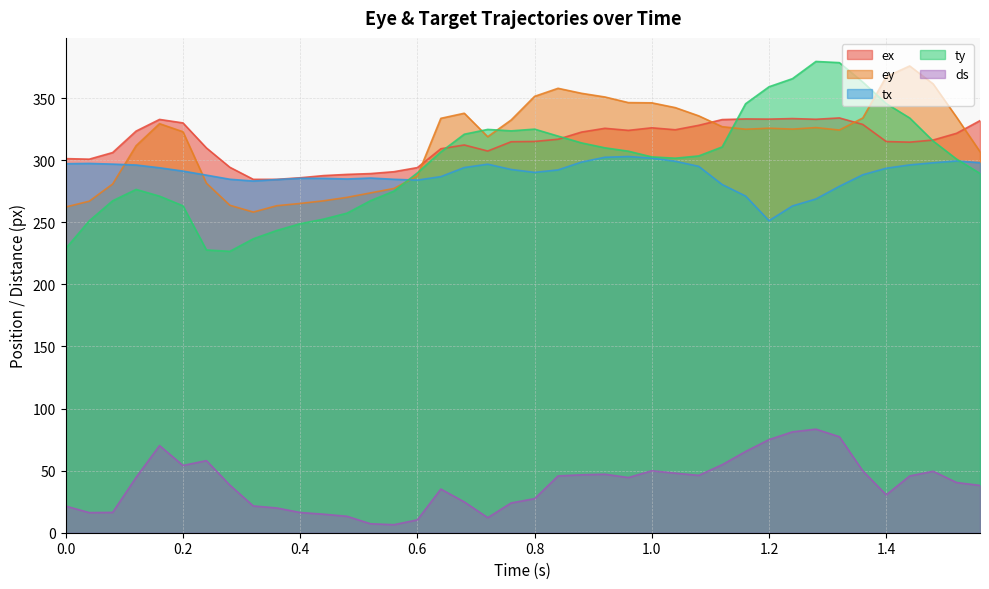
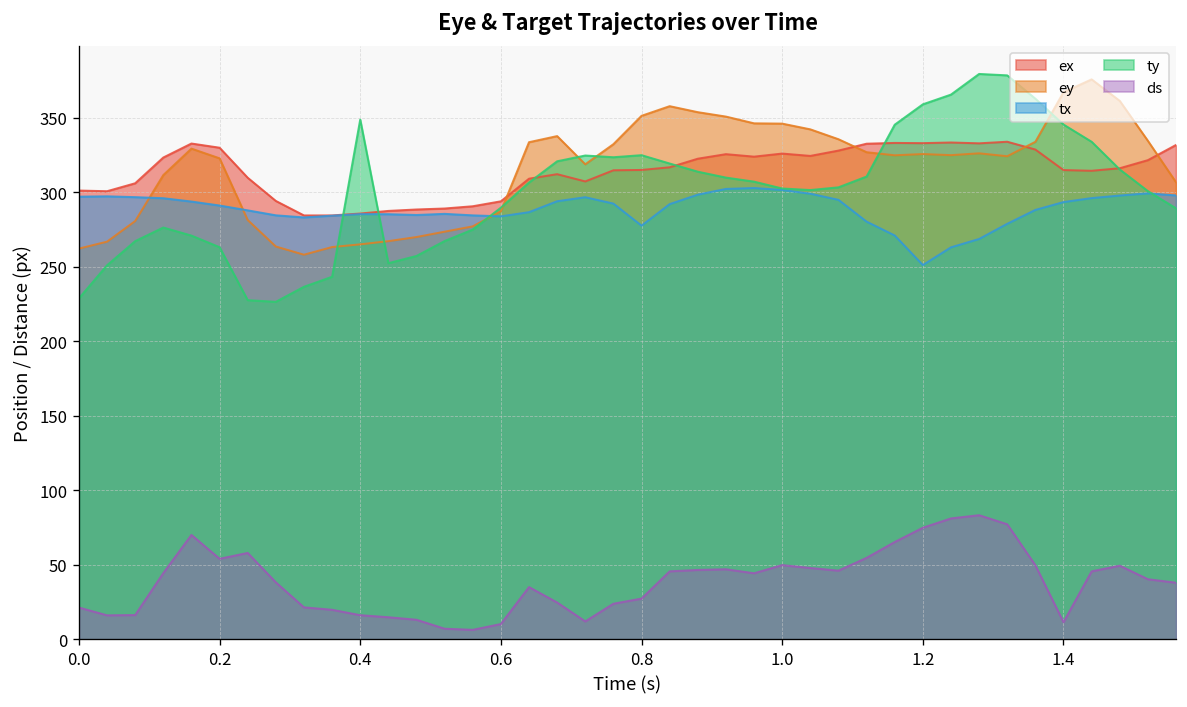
ty, 0.4: 249 -> 349
tx, 0.8: 290 -> 278
ds, 1.4: 31 -> 12
